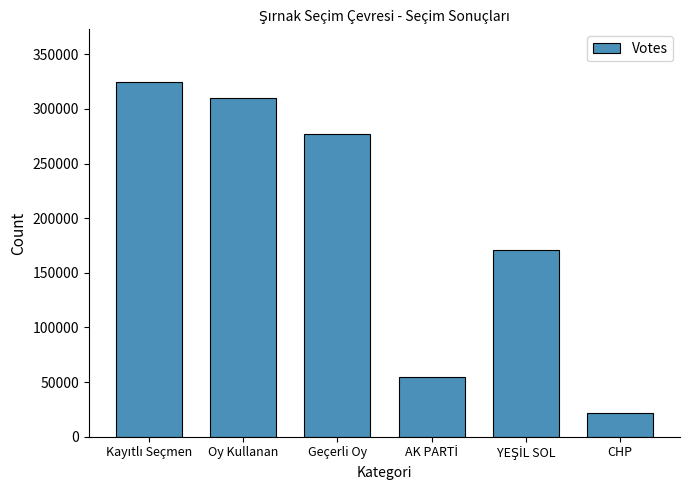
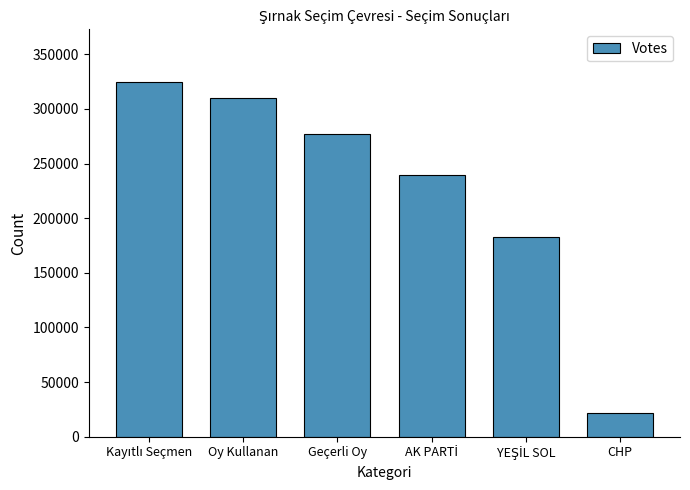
AK PARTİ: 54000 -> 239000
YEŞİL SOL: 171000 -> 182000
